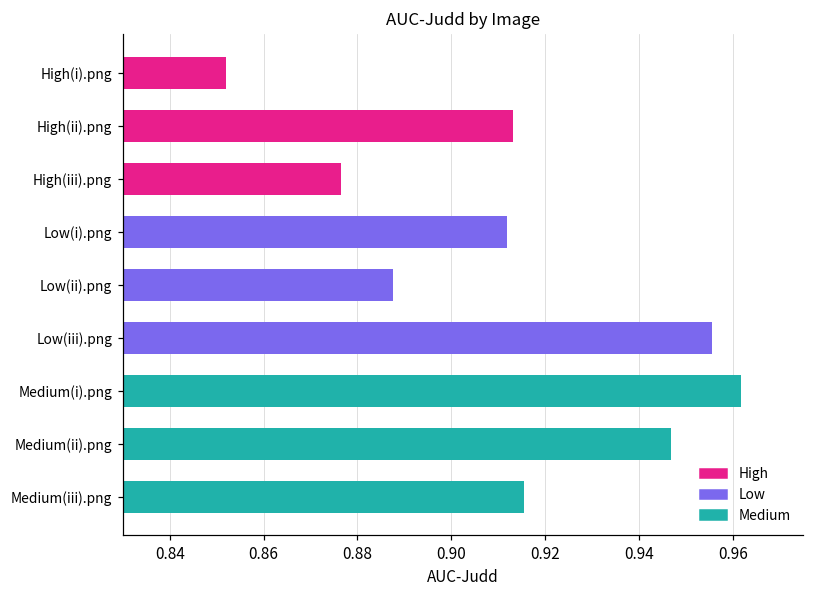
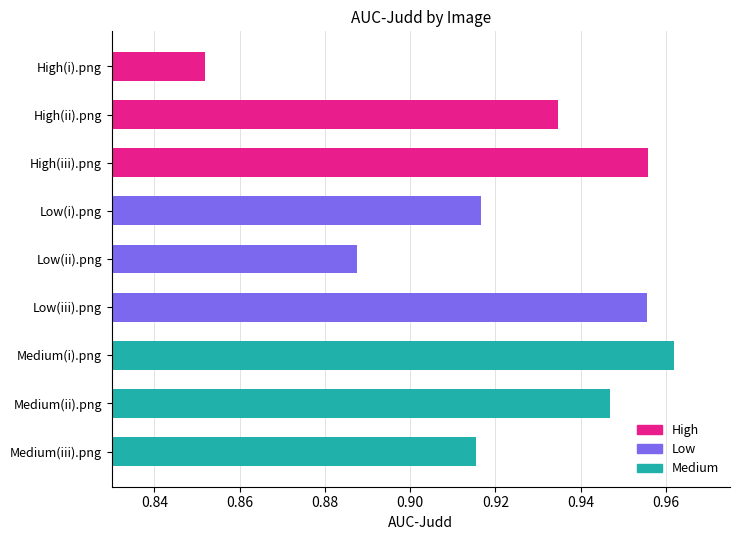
High(ii).png: 0.913 -> 0.935
High(iii).png: 0.876 -> 0.956
Low(i).png: 0.912 -> 0.917
